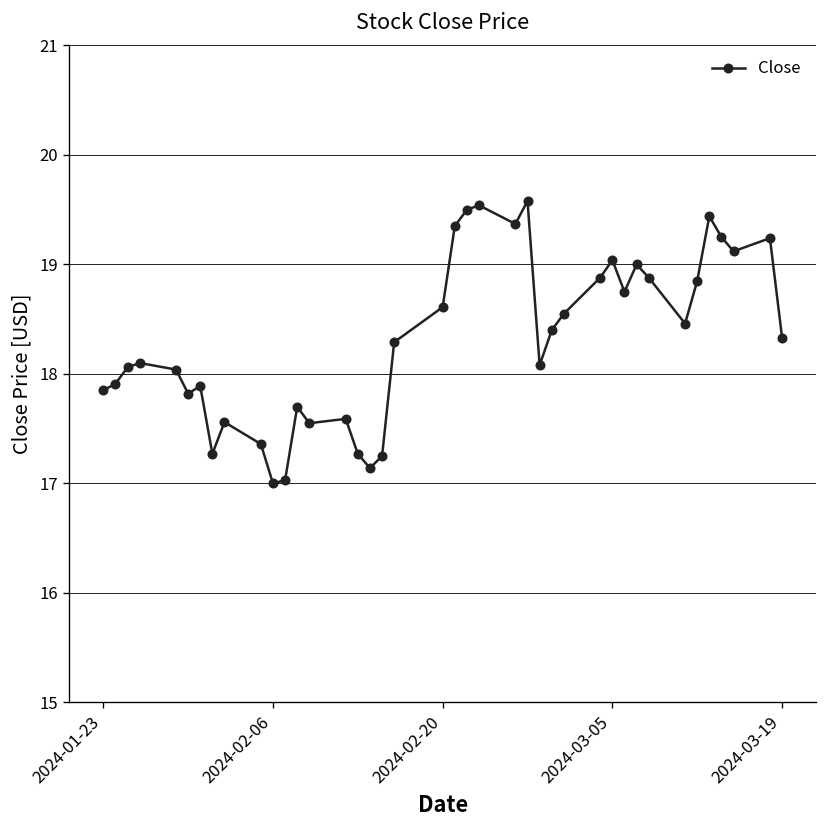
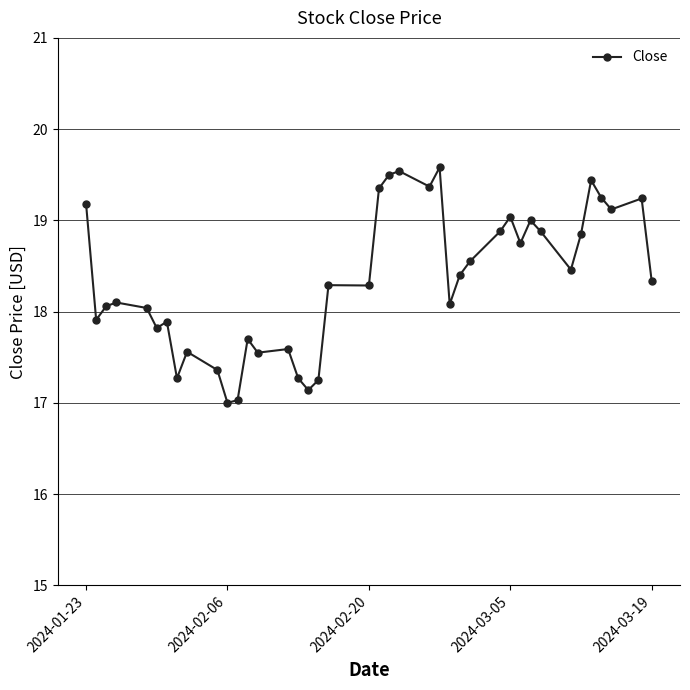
2024-01-23: 17.9 -> 19.2
2024-02-20: 18.6 -> 18.3
